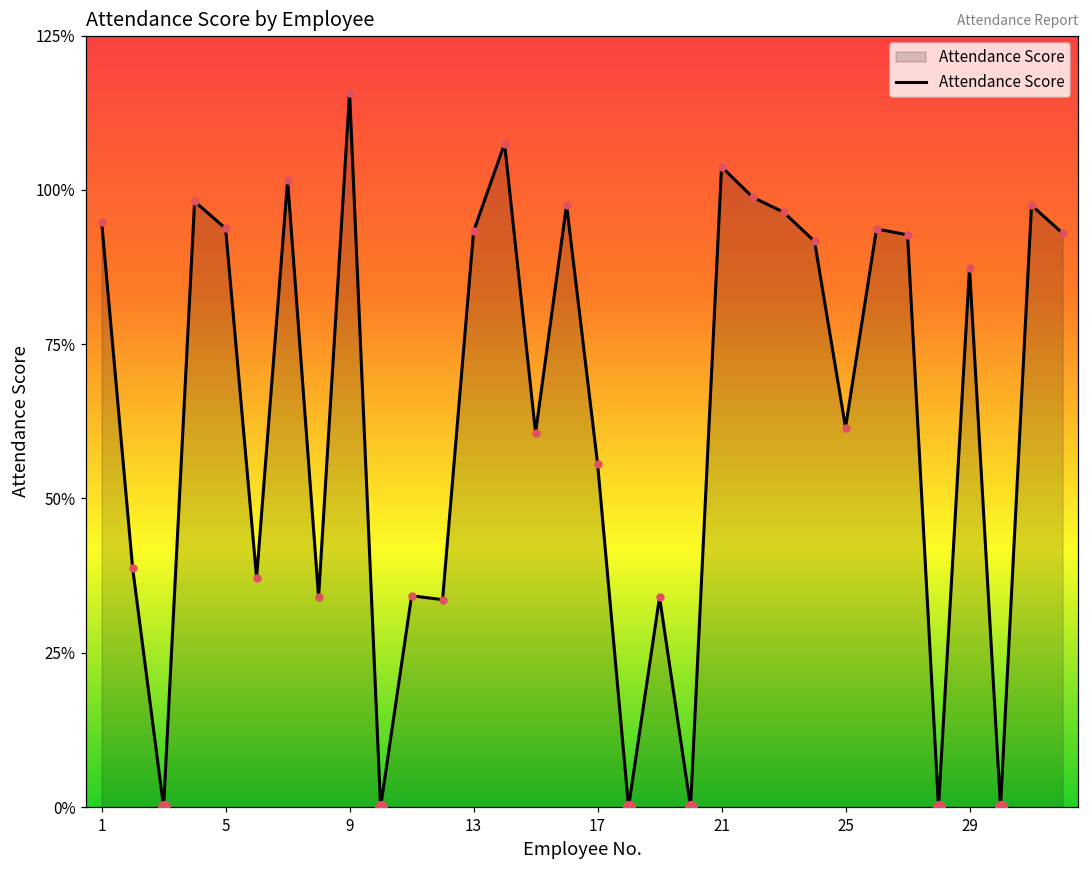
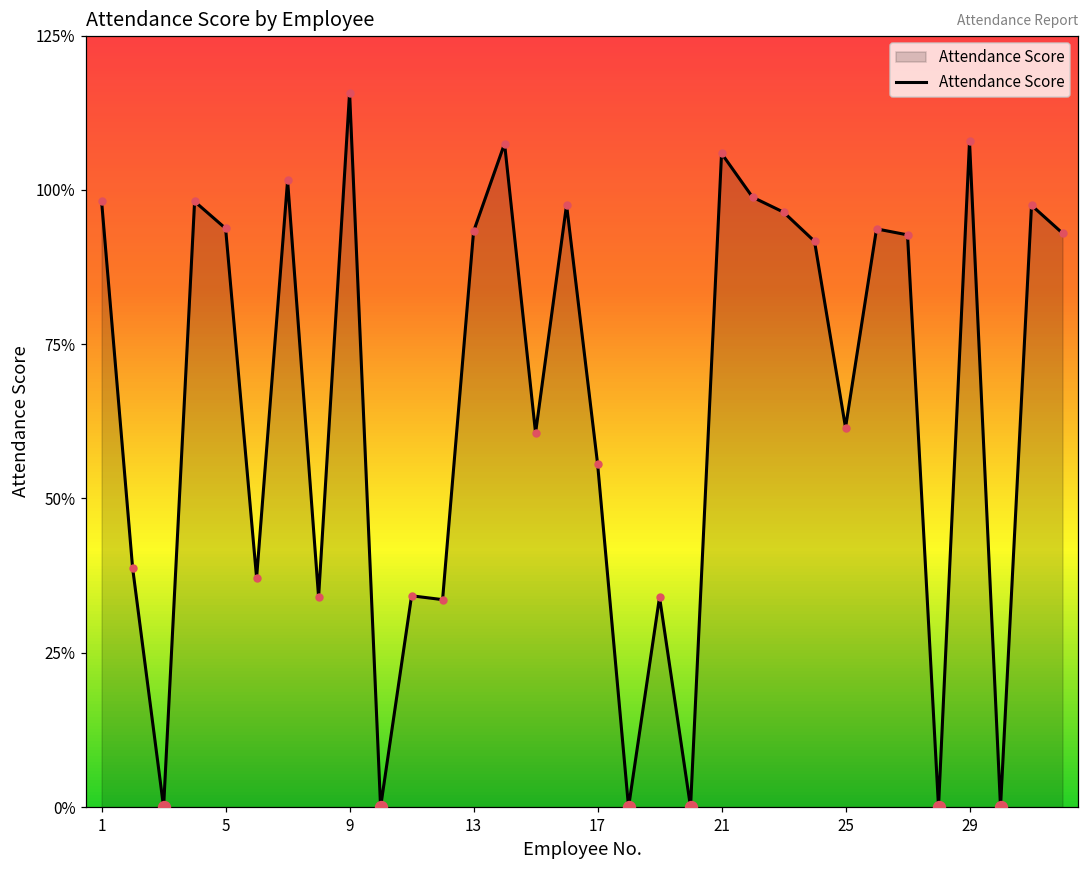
Attendance Score, 1: 95% -> 98%
Attendance Score, 21: 104% -> 106%
Attendance Score, 29: 87% -> 108%
